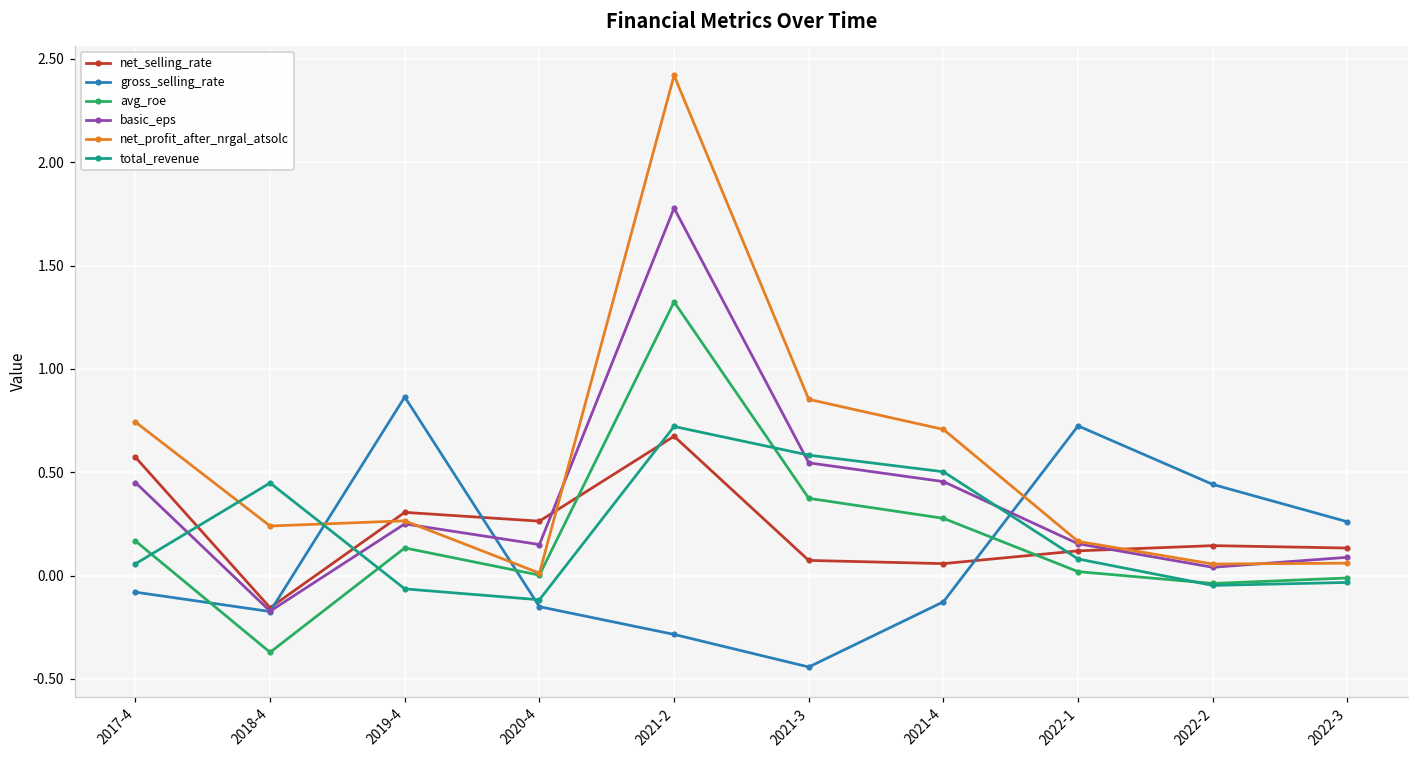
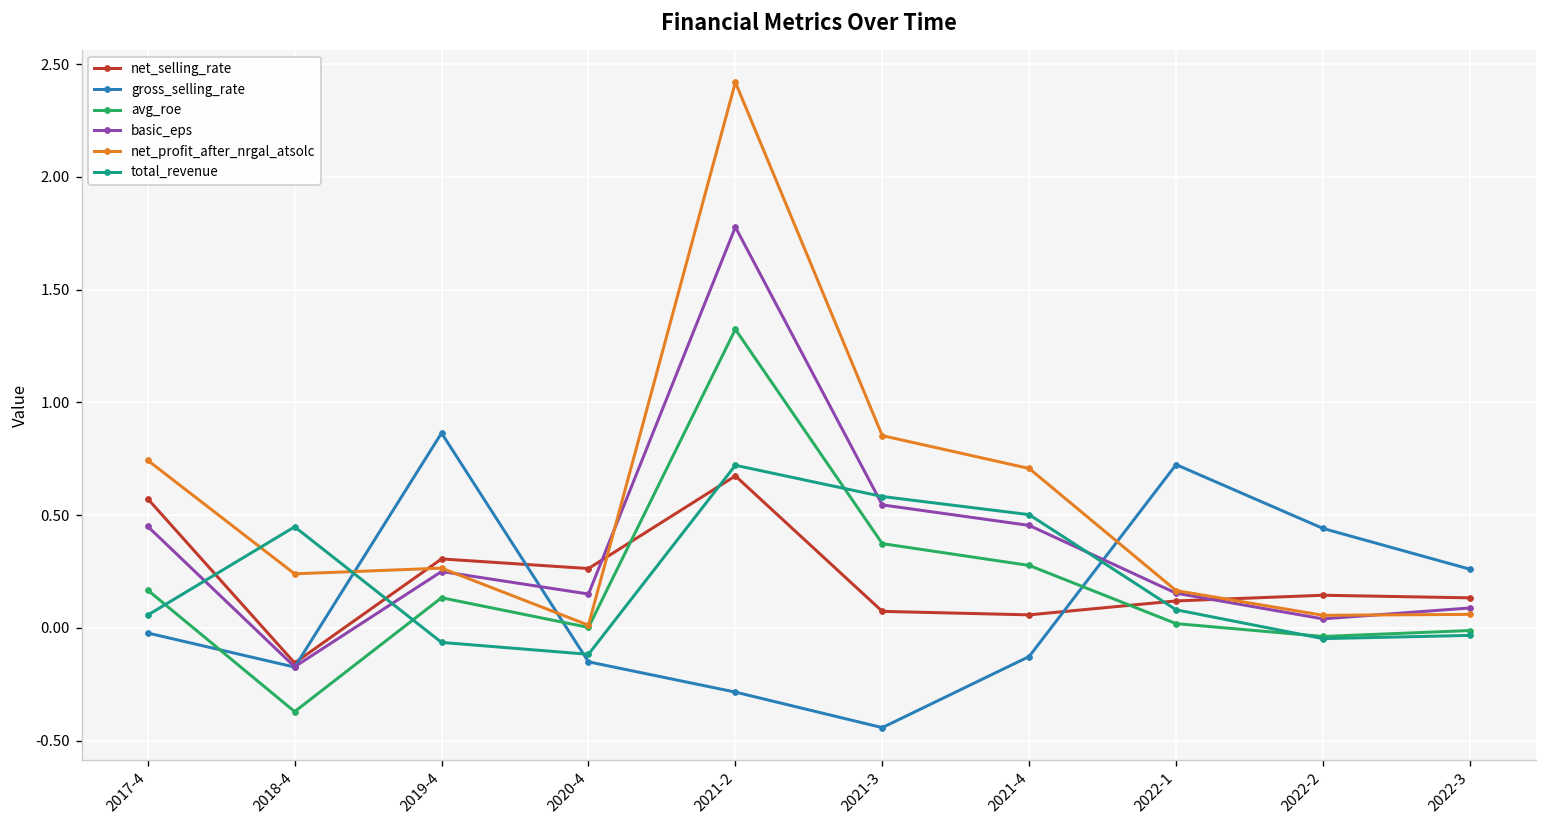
gross_selling_rate, 2017-4: -0.08 -> -0.02
